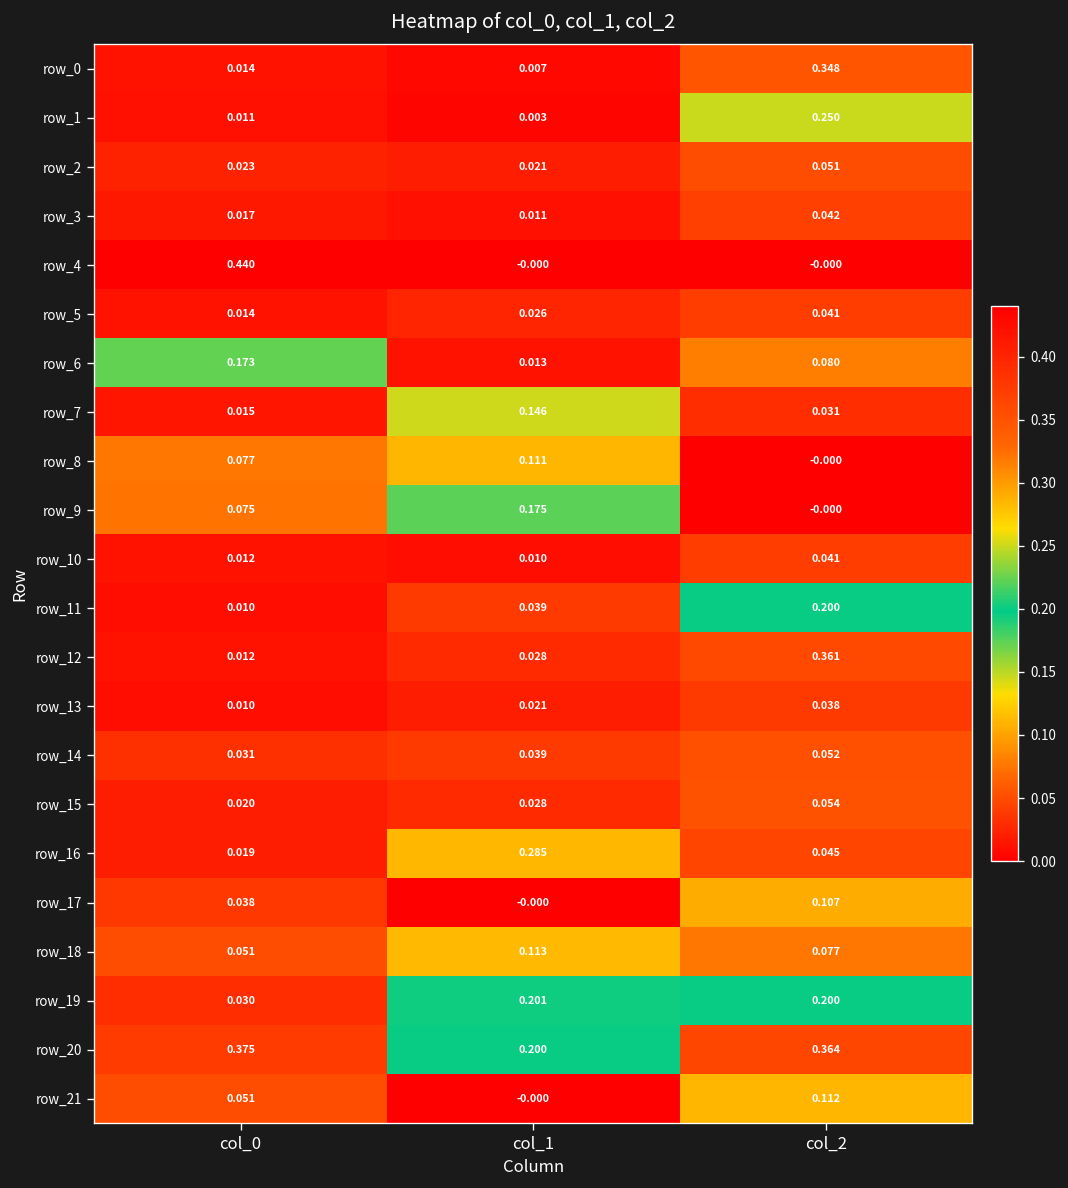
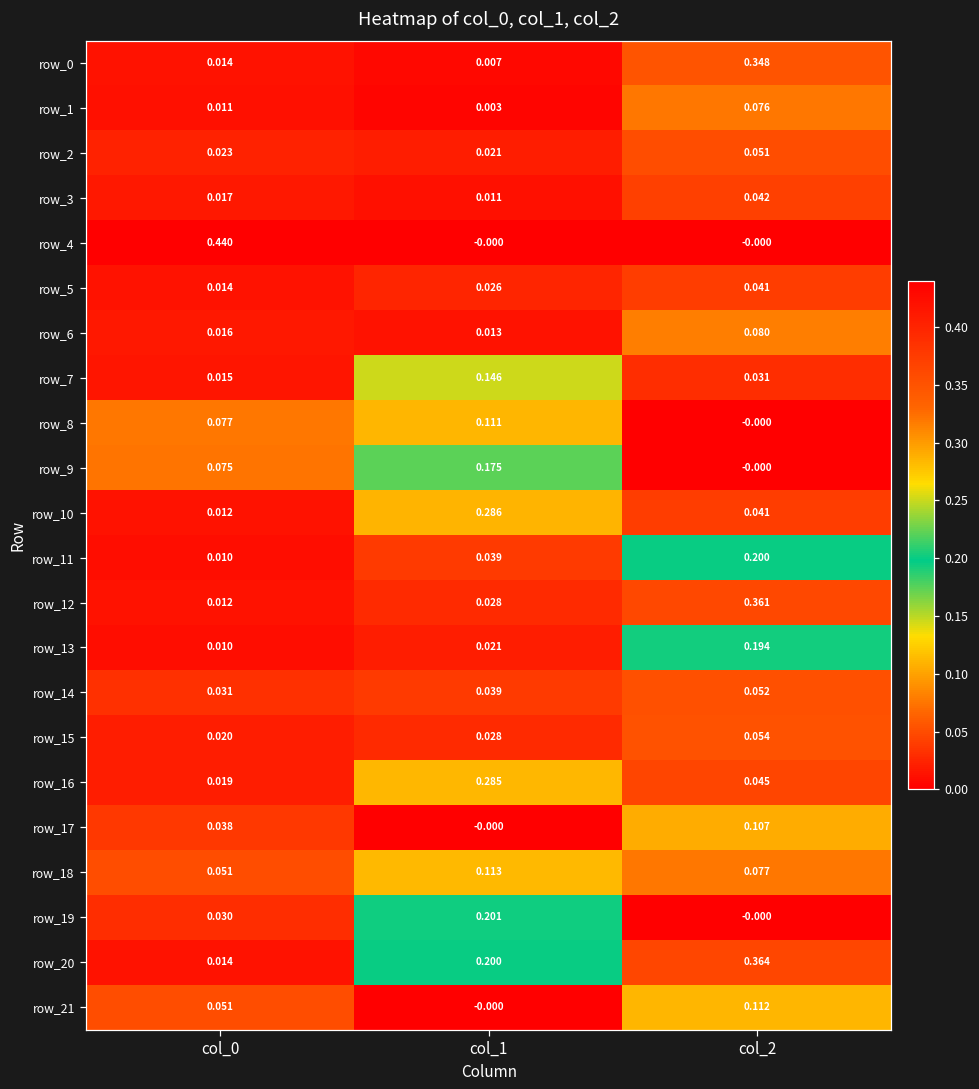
row_1, col_2: 0.250 -> 0.076
row_6, col_0: 0.173 -> 0.016
row_10, col_1: 0.010 -> 0.286
row_13, col_2: 0.038 -> 0.194
row_19, col_2: 0.200 -> -0.000
row_20, col_0: 0.375 -> 0.014
